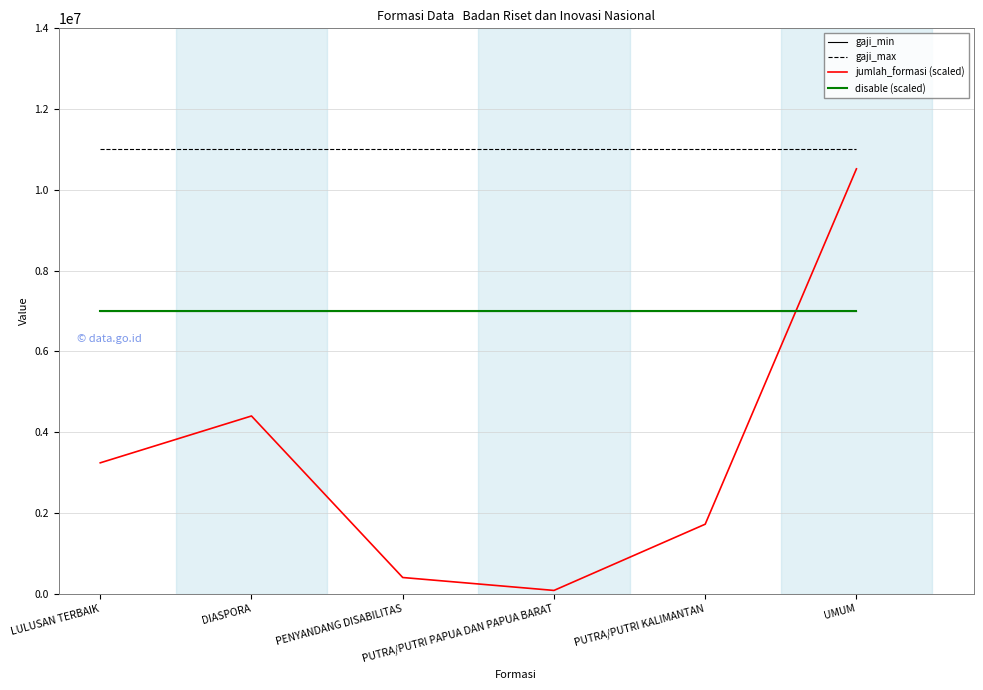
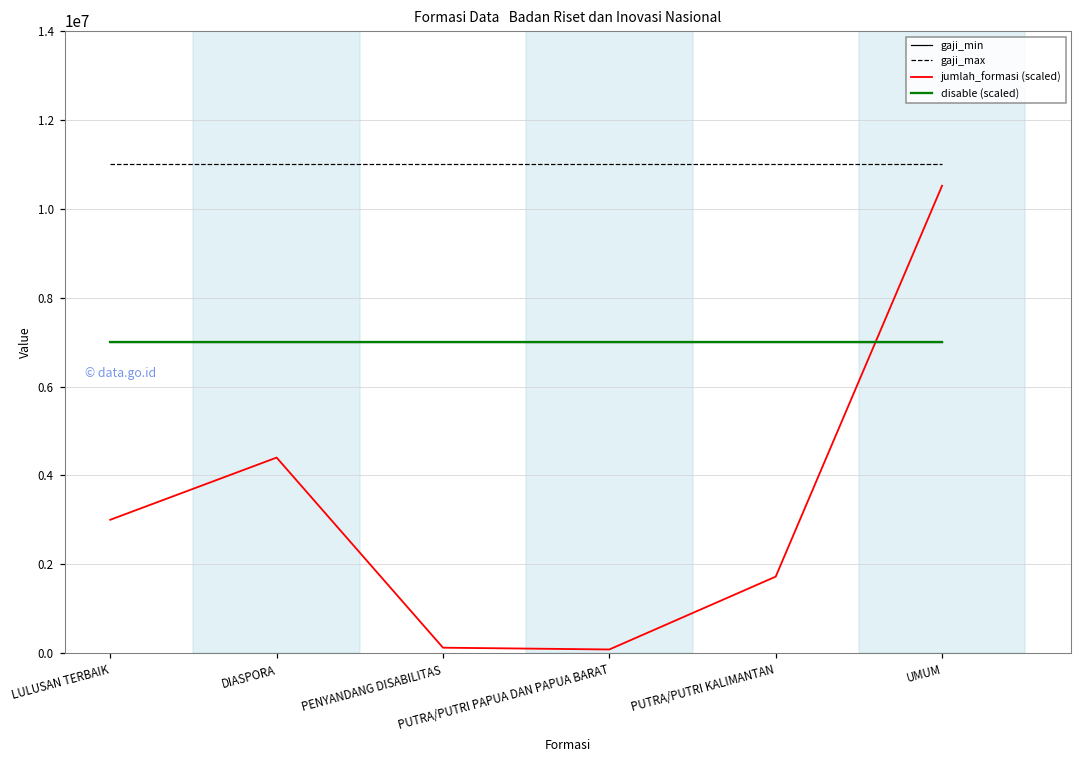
jumlah_formasi (scaled), LULUSAN TERBAIK: 3200000 -> 3000000
jumlah_formasi (scaled), PENYANDANG DISABILITAS: 400000 -> 100000
